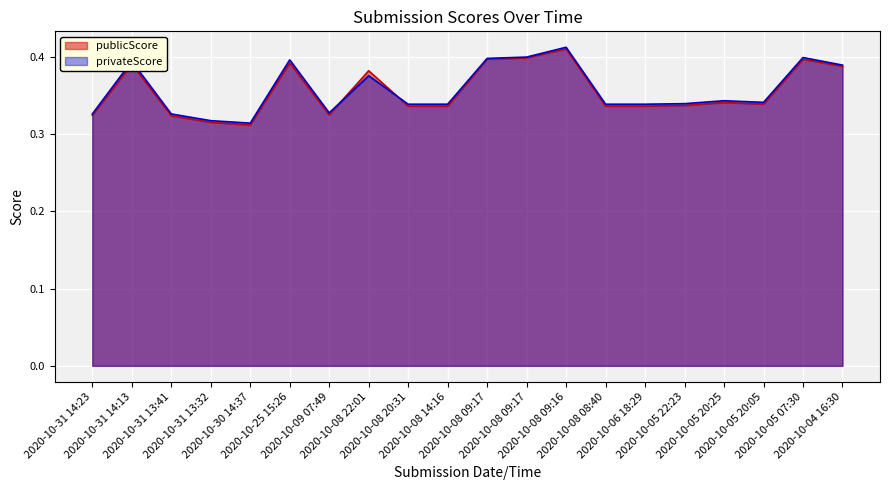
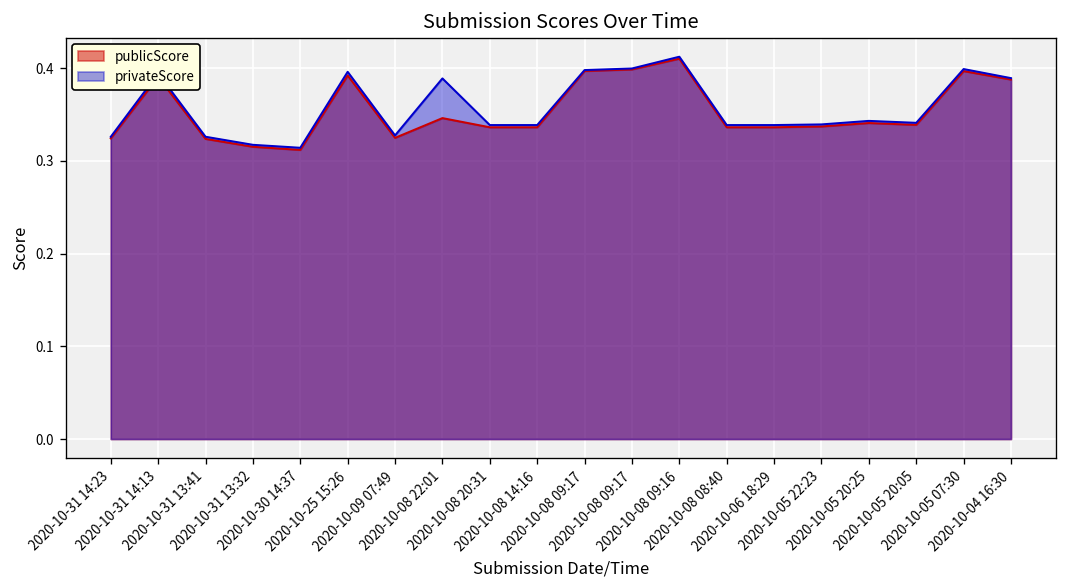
publicScore, 2020-10-08 22:01: 0.38 -> 0.35
privateScore, 2020-10-08 22:01: 0.38 -> 0.39
